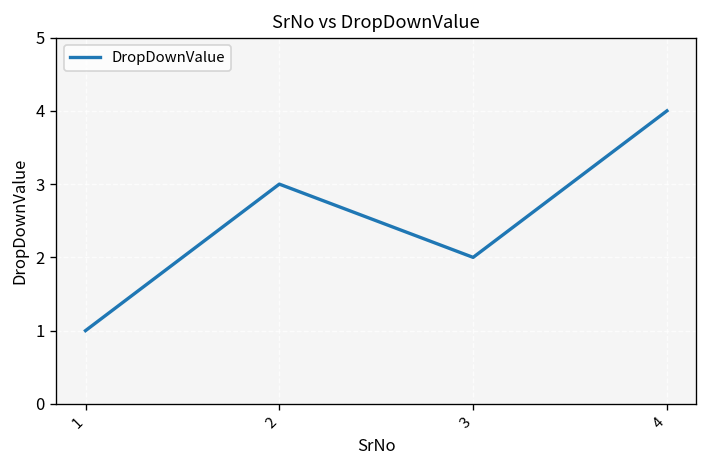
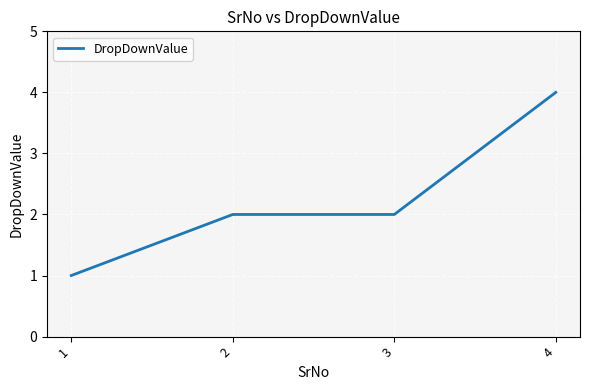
2: 3 -> 2
